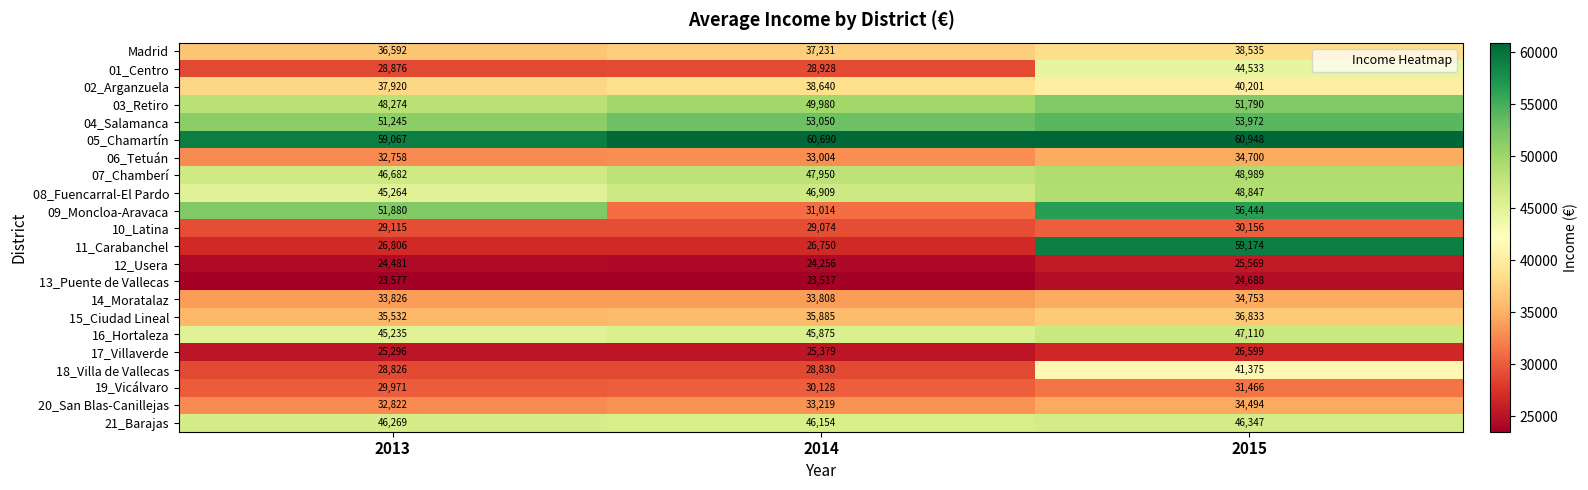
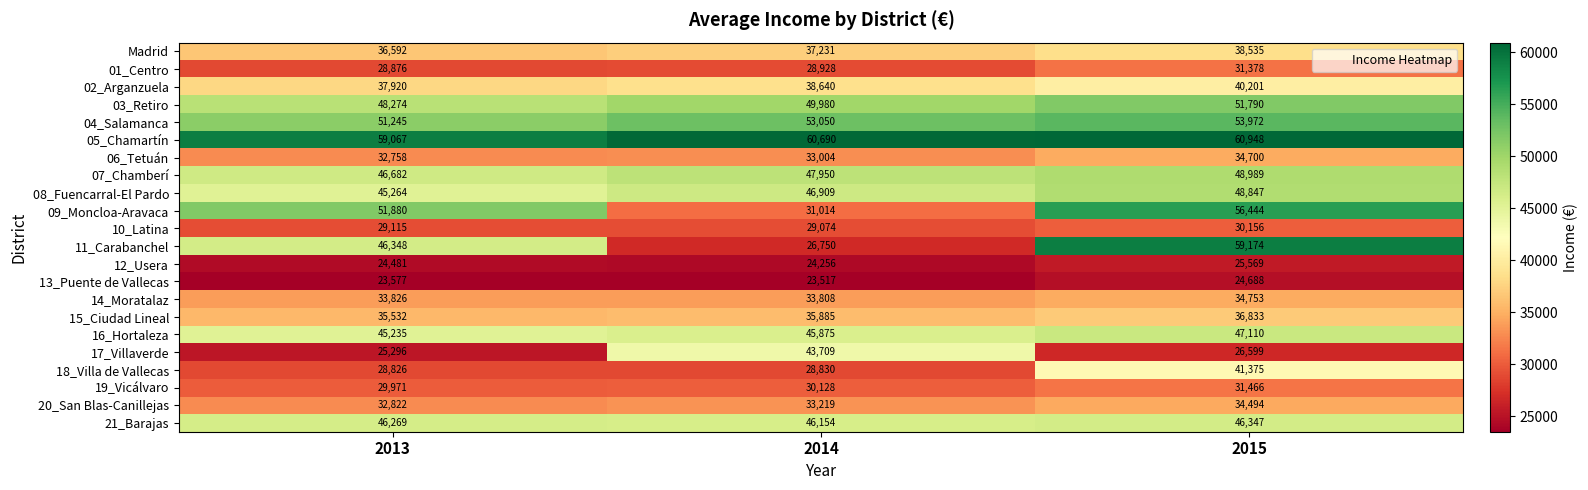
01_Centro, 2015: 44,533 -> 31,378
11_Carabanchel, 2013: 26,806 -> 46,348
17_Villaverde, 2014: 25,379 -> 43,709
